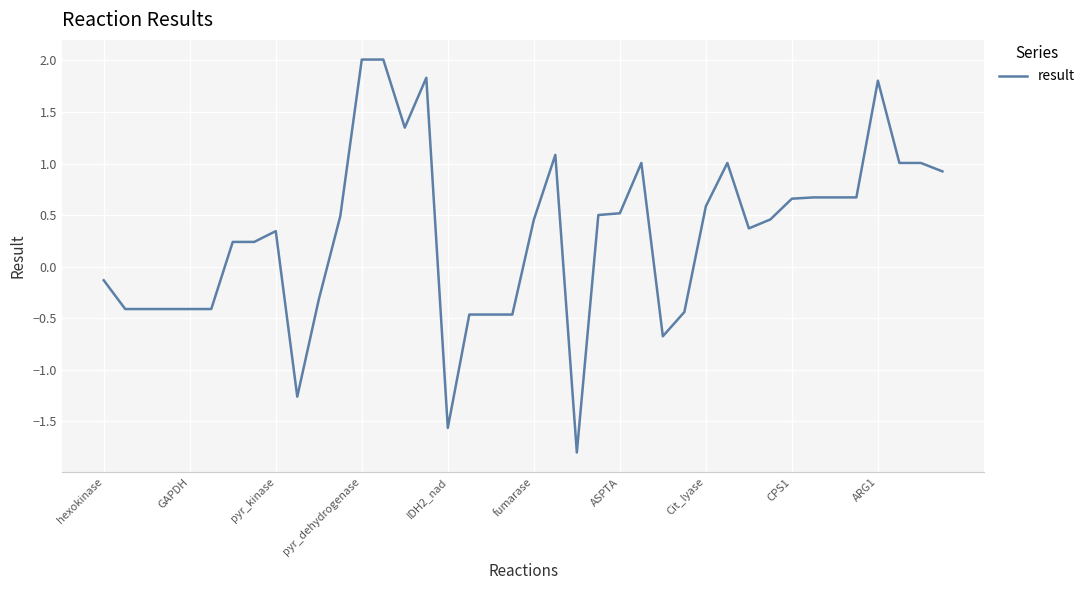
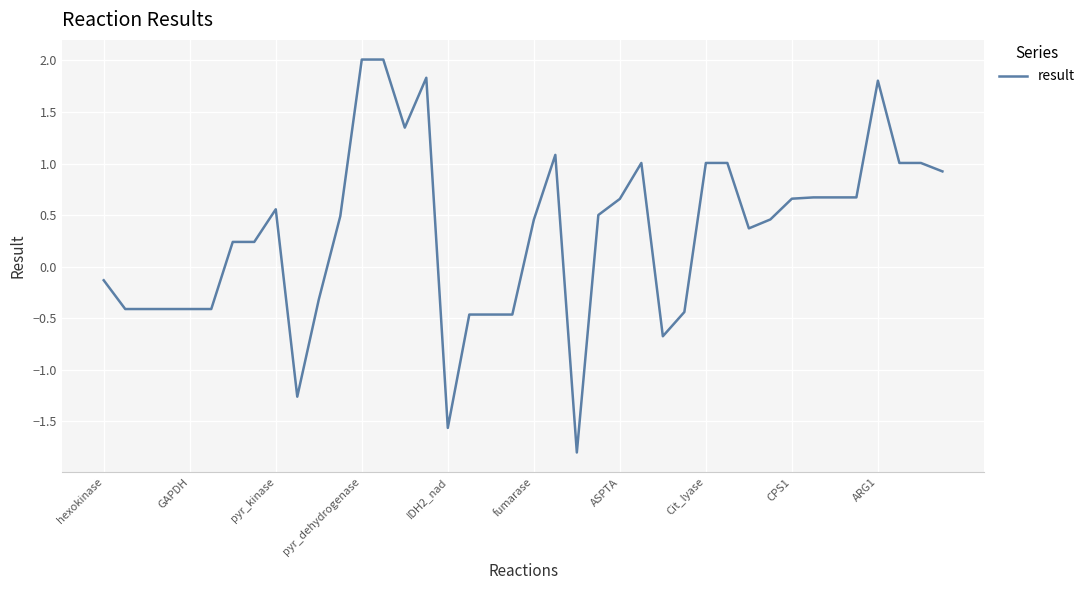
pyr_kinase: 0.34 -> 0.56
ASPTA: 0.52 -> 0.66
Cit_lyase: 0.59 -> 1.01
